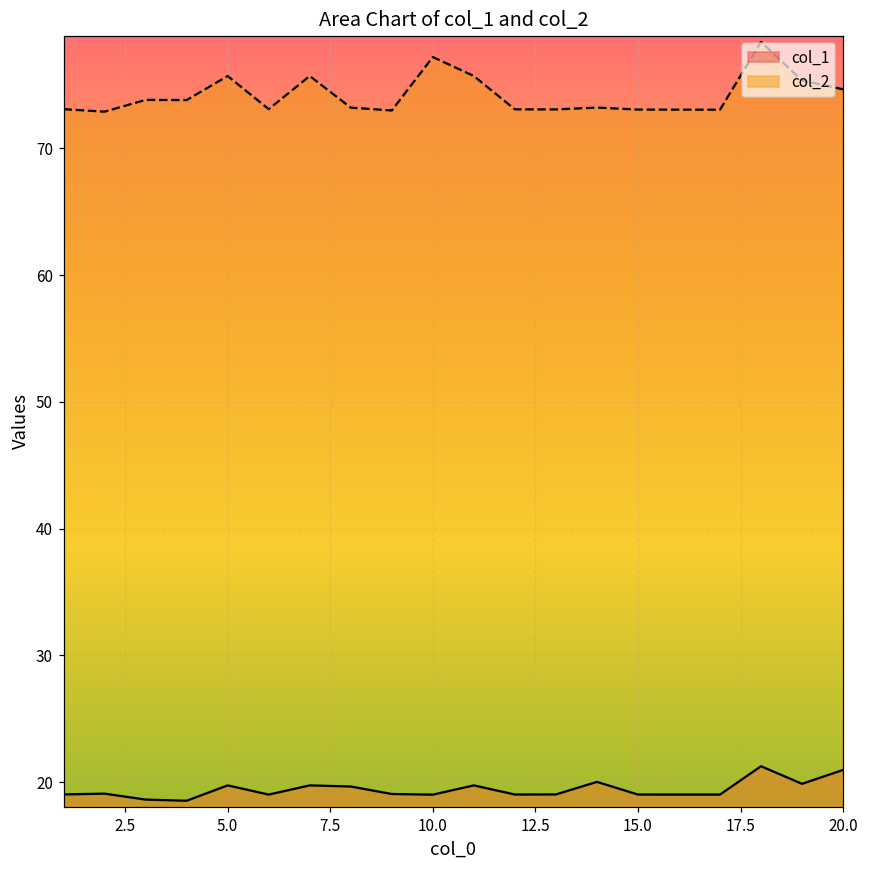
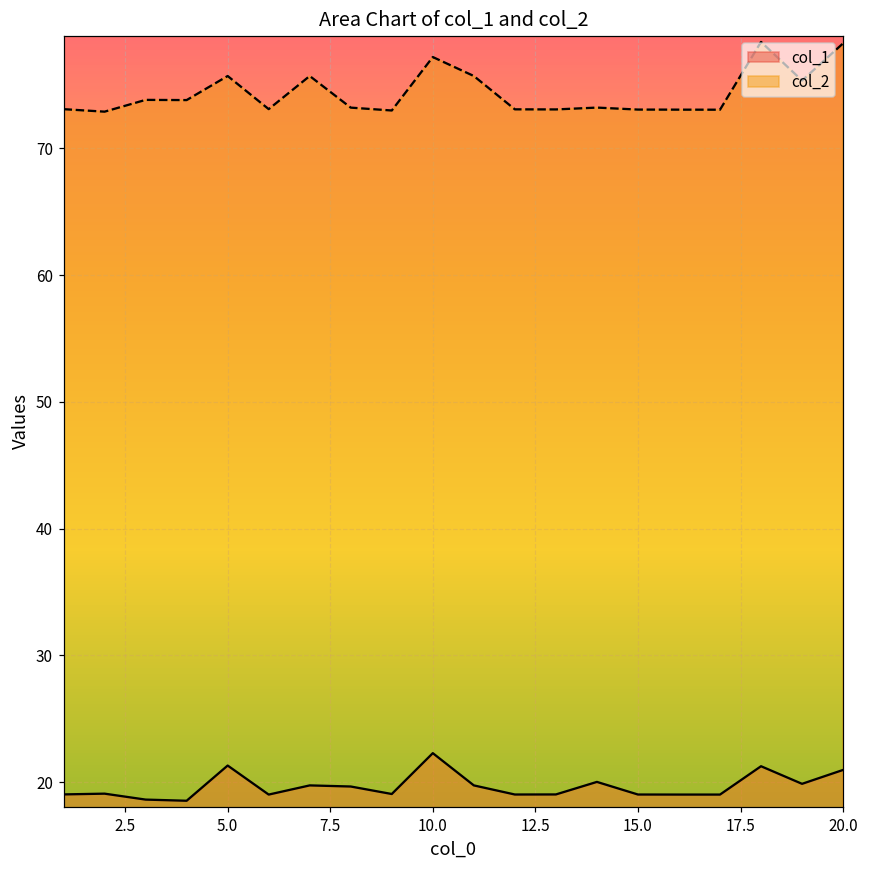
col_1, 5.0: 19.8 -> 21.3
col_1, 10.0: 19.0 -> 22.3
col_2, 20.0: 74.7 -> 78.3
